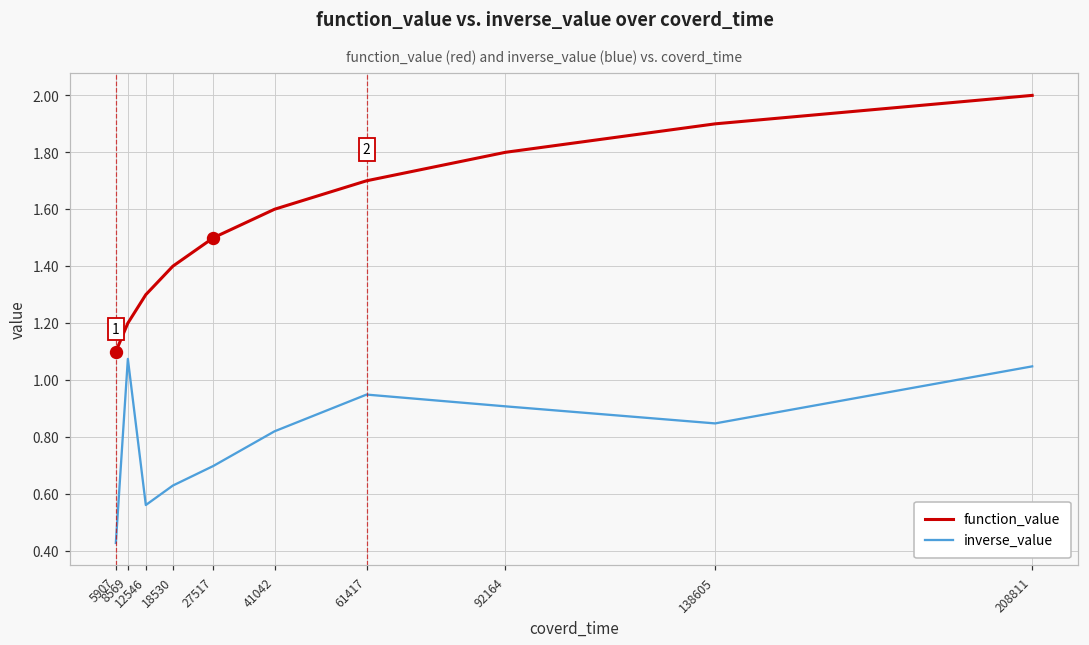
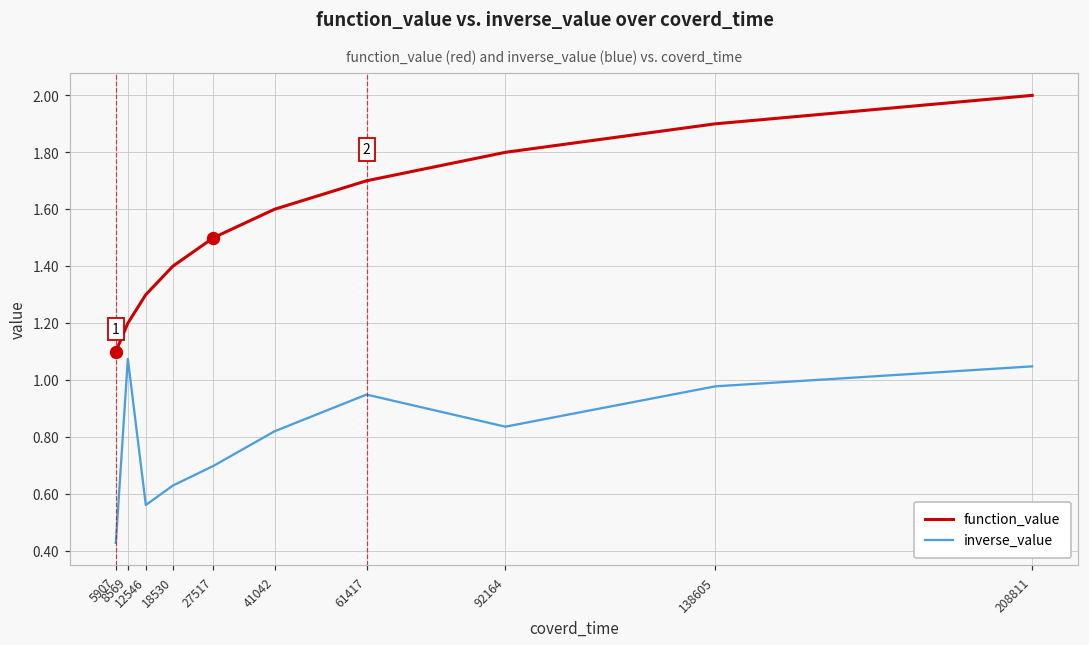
inverse_value, 92164: 0.91 -> 0.84
inverse_value, 138605: 0.85 -> 0.98
